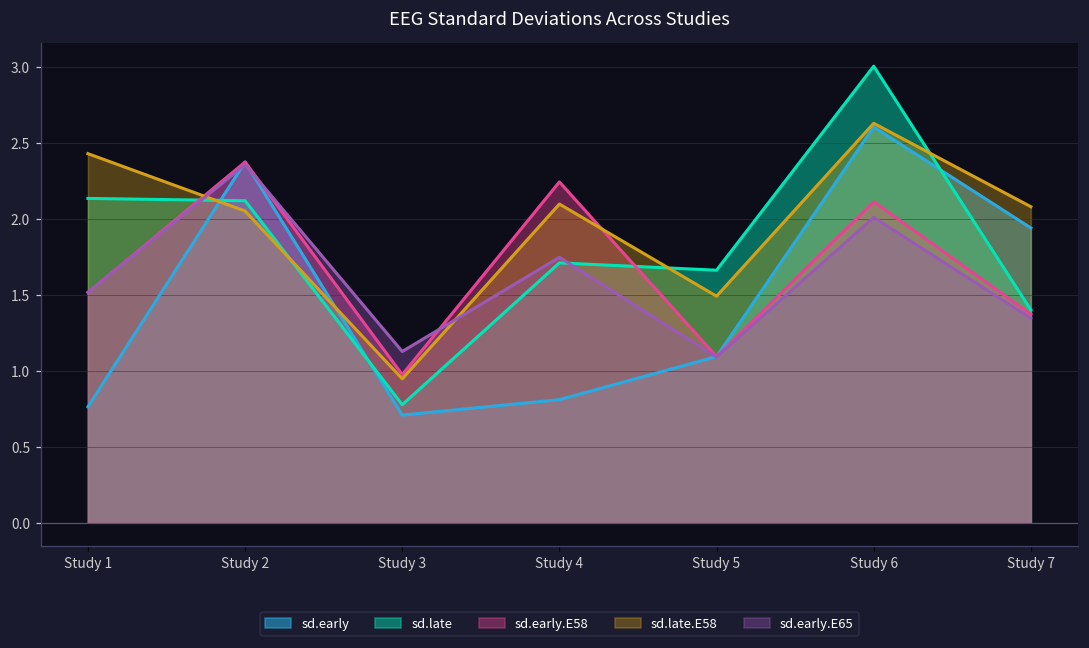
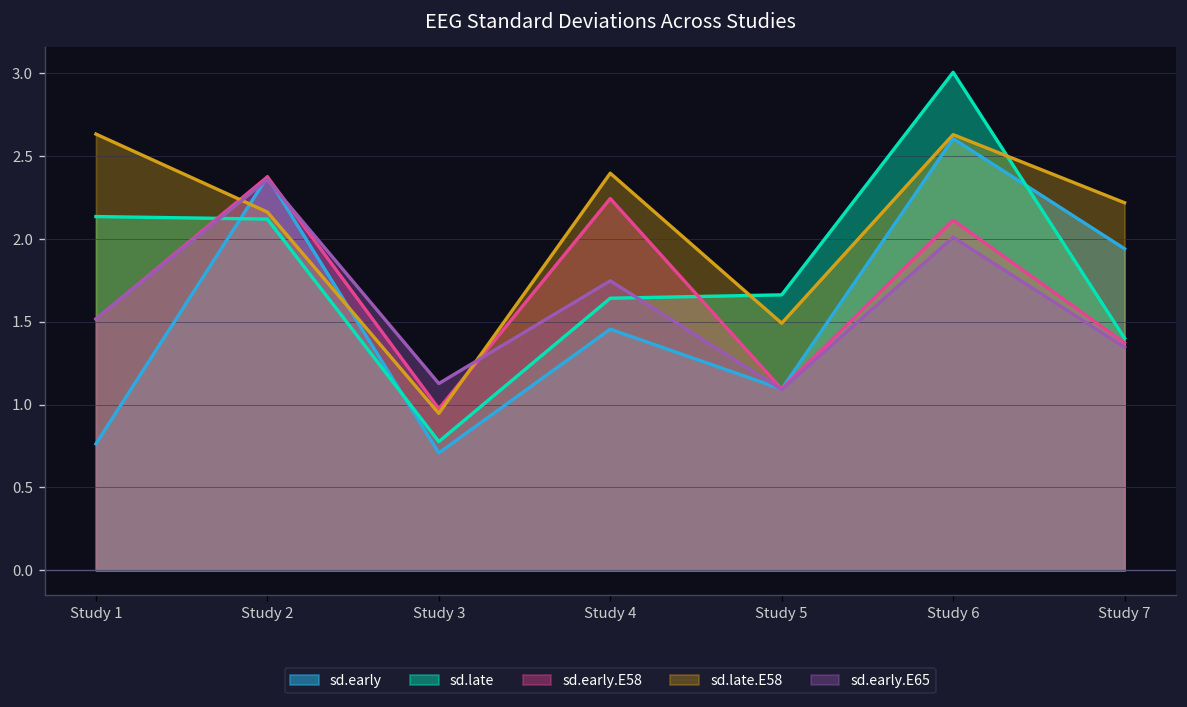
sd.late.E58, Study 1: 2.43 -> 2.63
sd.late.E58, Study 2: 2.05 -> 2.16
sd.early, Study 4: 0.81 -> 1.46
sd.late, Study 4: 1.71 -> 1.64
sd.late.E58, Study 4: 2.10 -> 2.40
sd.late.E58, Study 7: 2.08 -> 2.22
